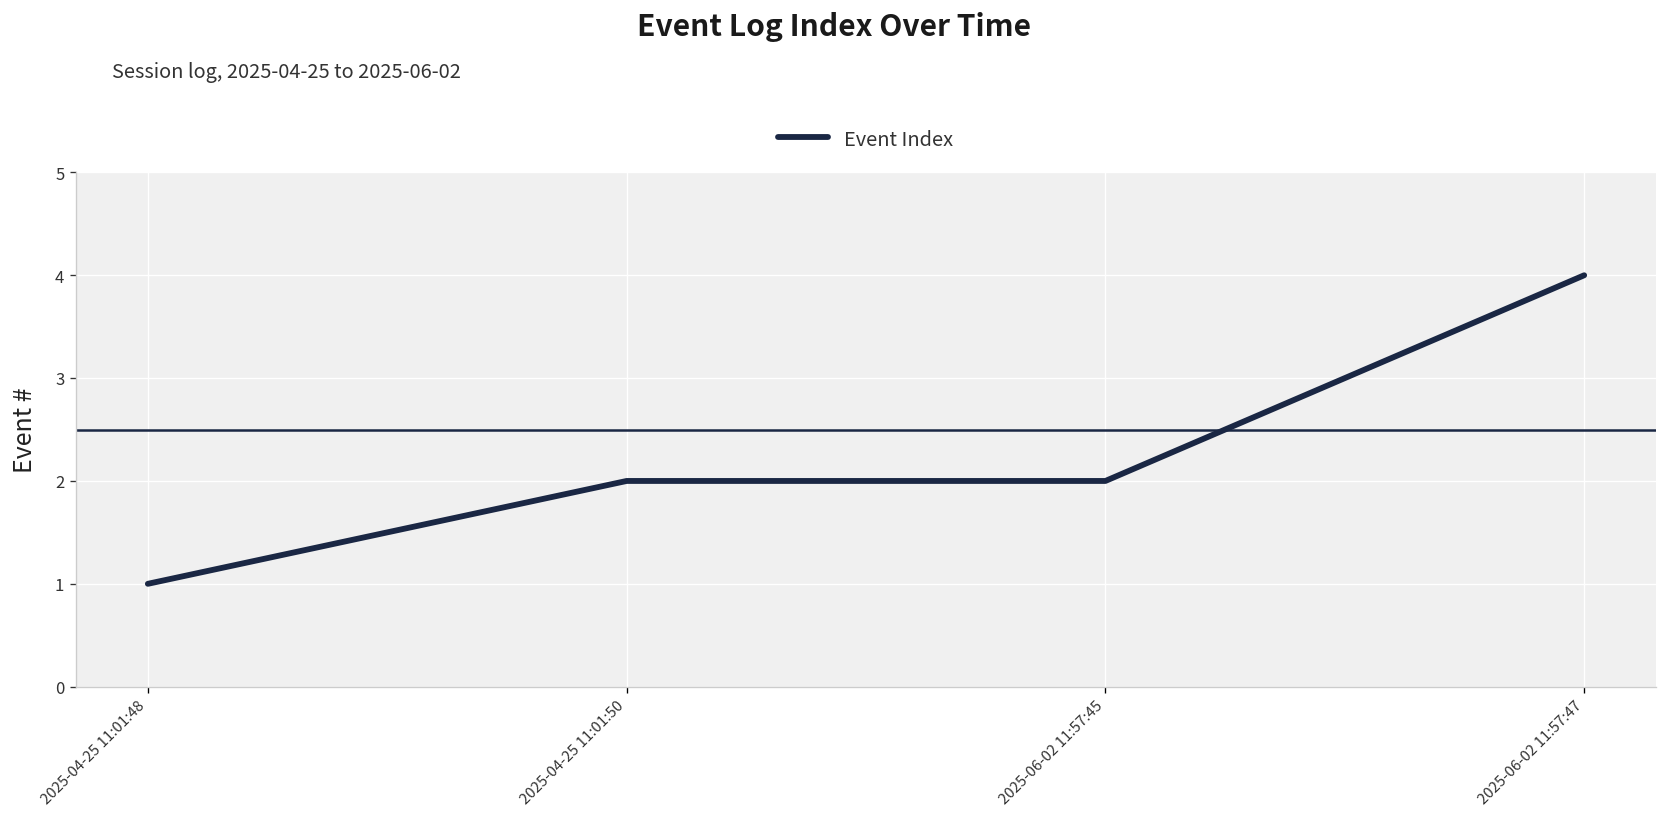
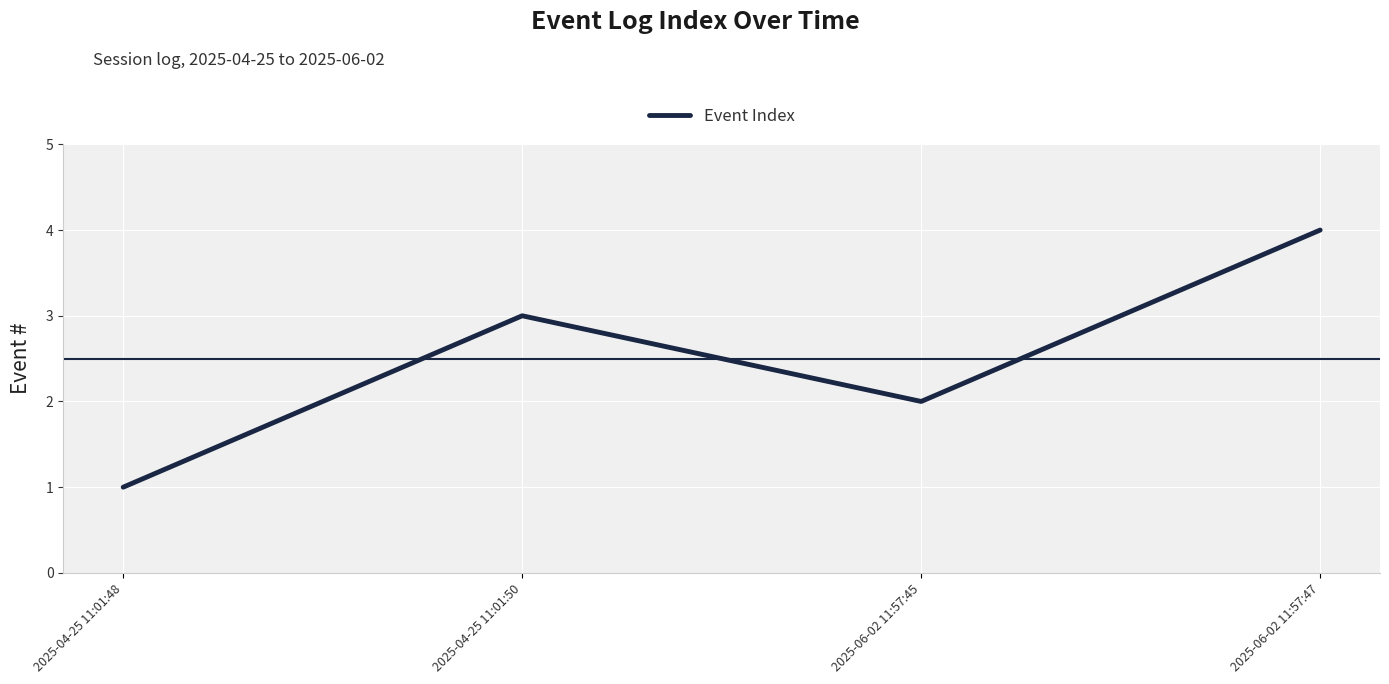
2025-04-25 11:01:50: 2 -> 3
